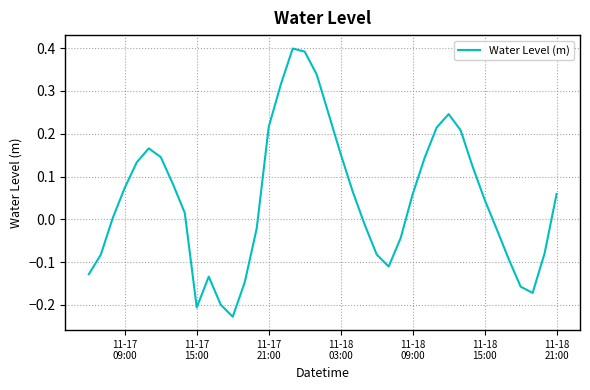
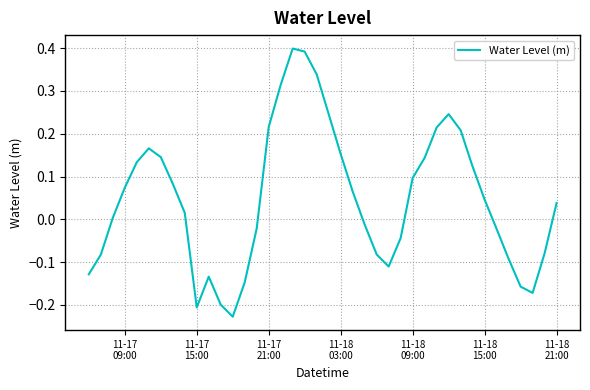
11-18 09:00: 0.06 -> 0.10
11-18 21:00: 0.06 -> 0.04
